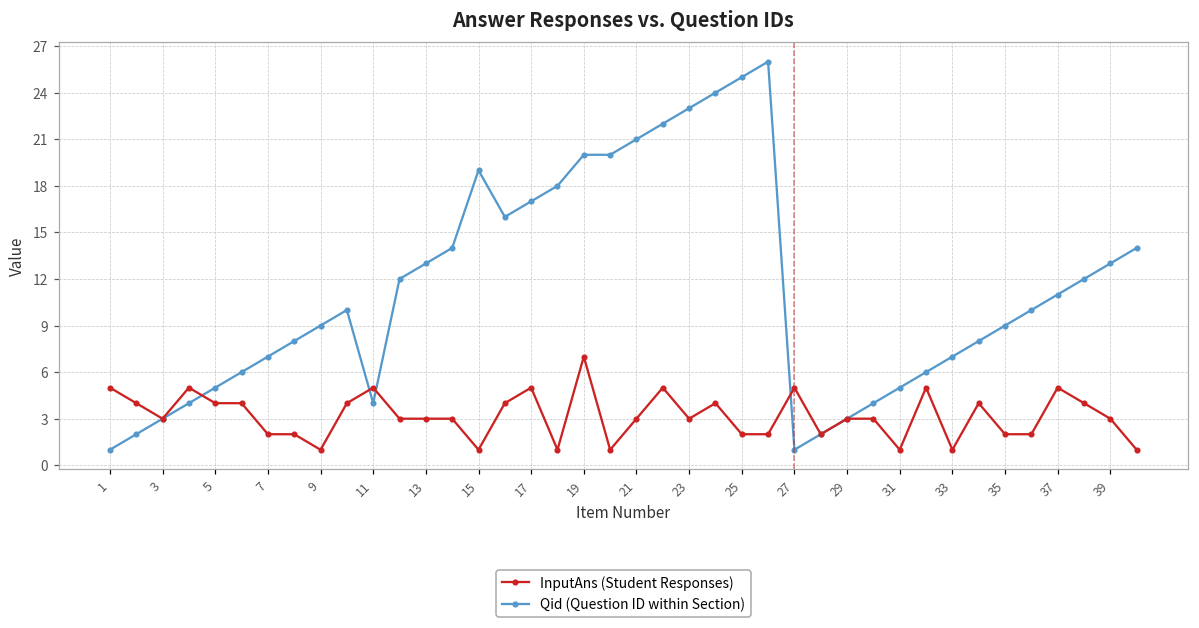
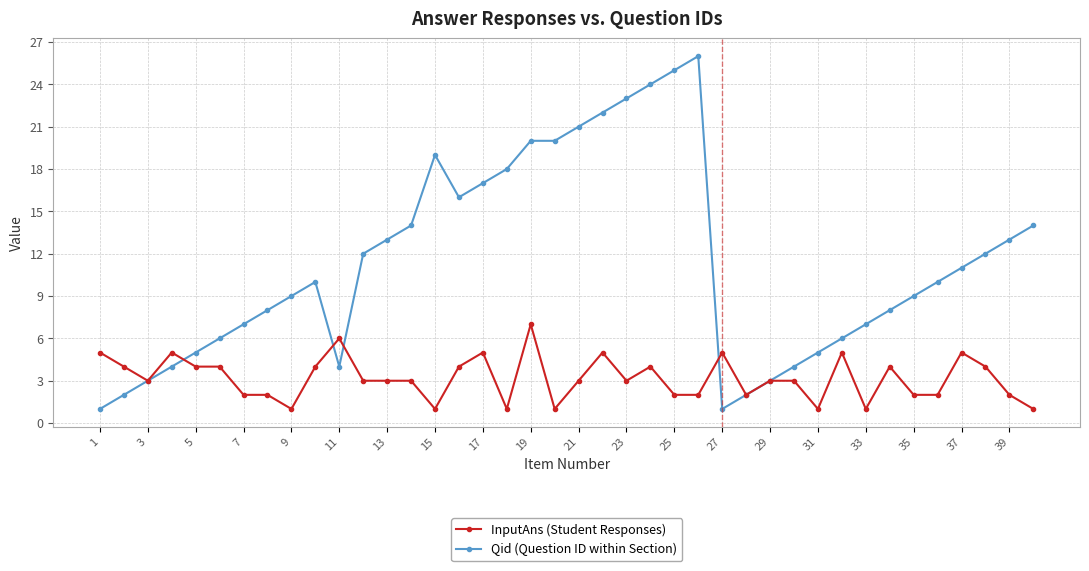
InputAns (Student Responses), 11: 5 -> 6
InputAns (Student Responses), 39: 3 -> 2
